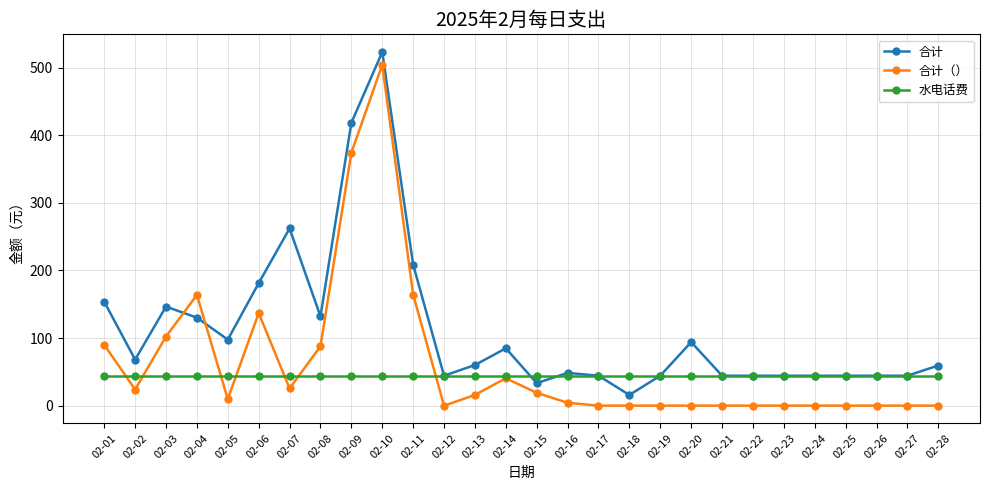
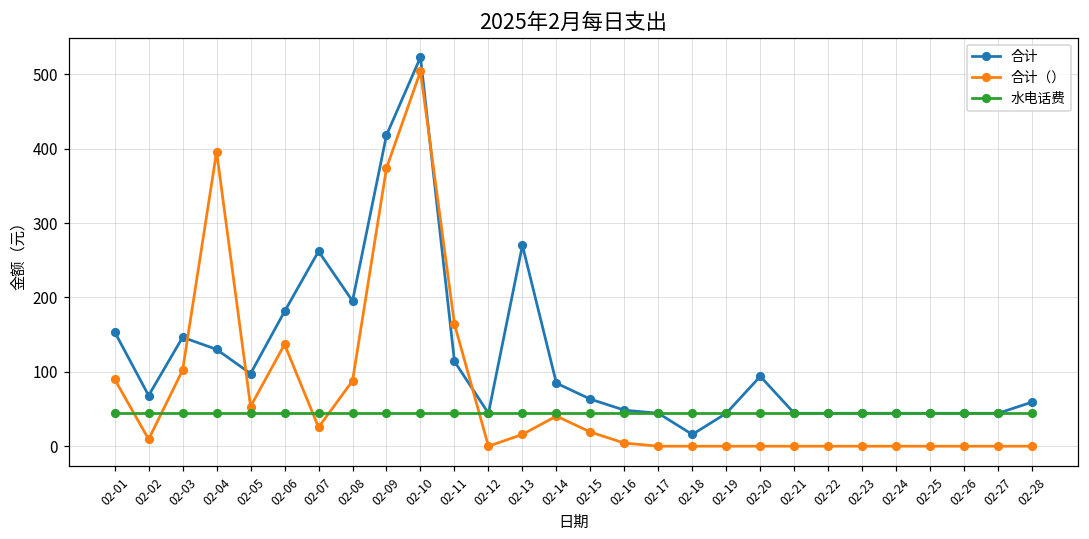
合计（）, 02-02: 20 -> 10
合计（）, 02-04: 160 -> 400
合计（）, 02-05: 10 -> 50
合计, 02-08: 130 -> 200
合计, 02-11: 210 -> 110
合计, 02-13: 60 -> 270
合计, 02-15: 30 -> 60
